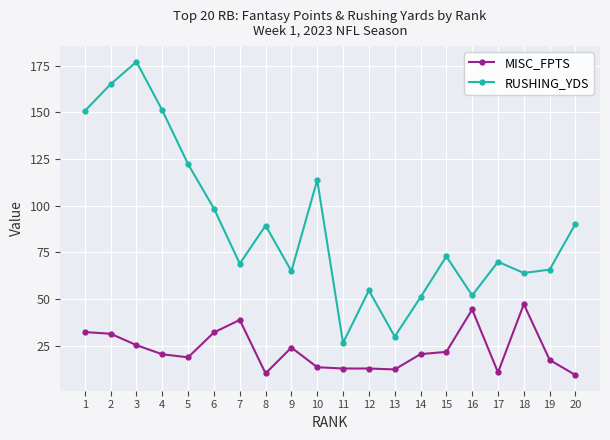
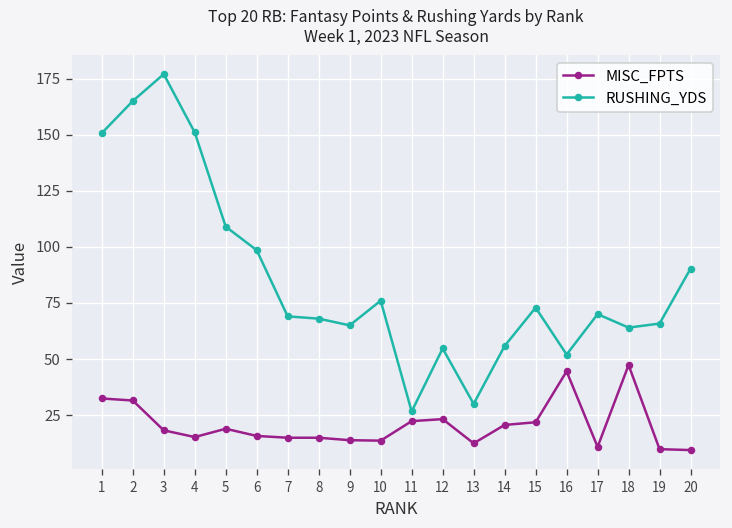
MISC_FPTS, 3: 25 -> 18
MISC_FPTS, 4: 21 -> 15
RUSHING_YDS, 5: 122 -> 109
MISC_FPTS, 6: 32 -> 16
MISC_FPTS, 7: 39 -> 15
MISC_FPTS, 8: 10 -> 15
RUSHING_YDS, 8: 89 -> 68
MISC_FPTS, 9: 24 -> 14
RUSHING_YDS, 10: 114 -> 76
MISC_FPTS, 11: 13 -> 22
MISC_FPTS, 12: 13 -> 23
RUSHING_YDS, 14: 51 -> 56
MISC_FPTS, 19: 18 -> 10
